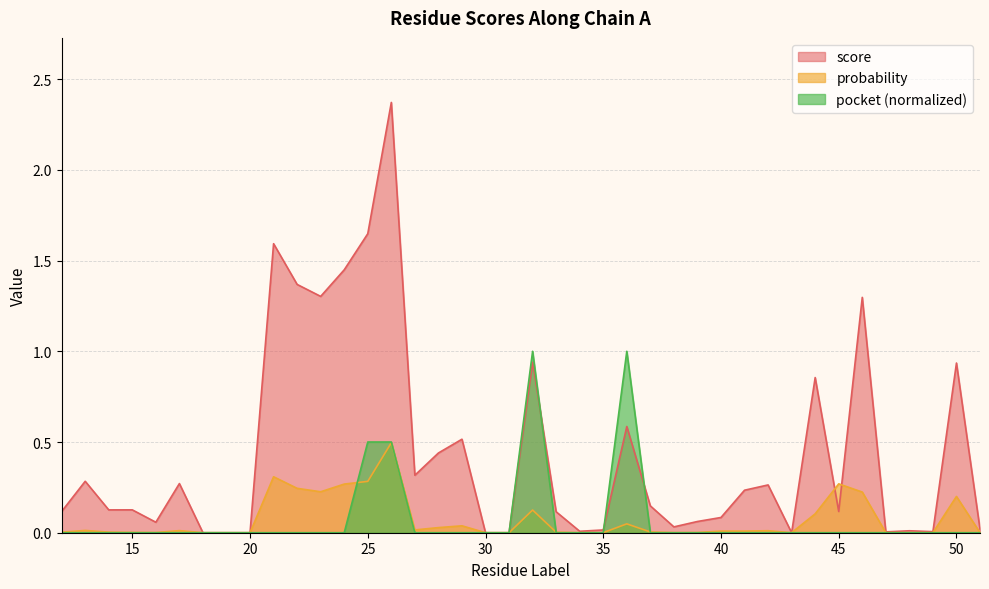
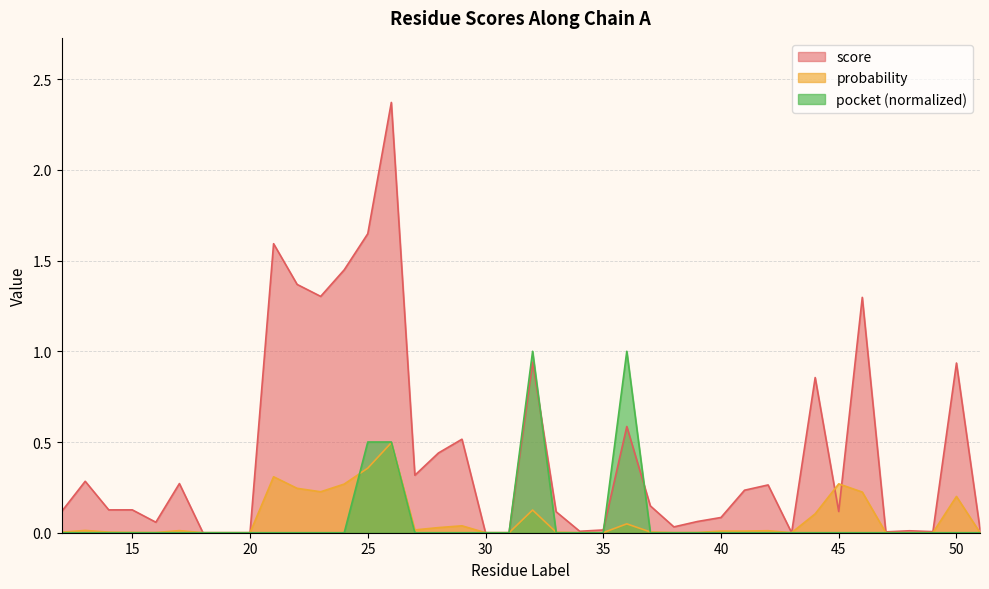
probability, 25: 0.28 -> 0.36
